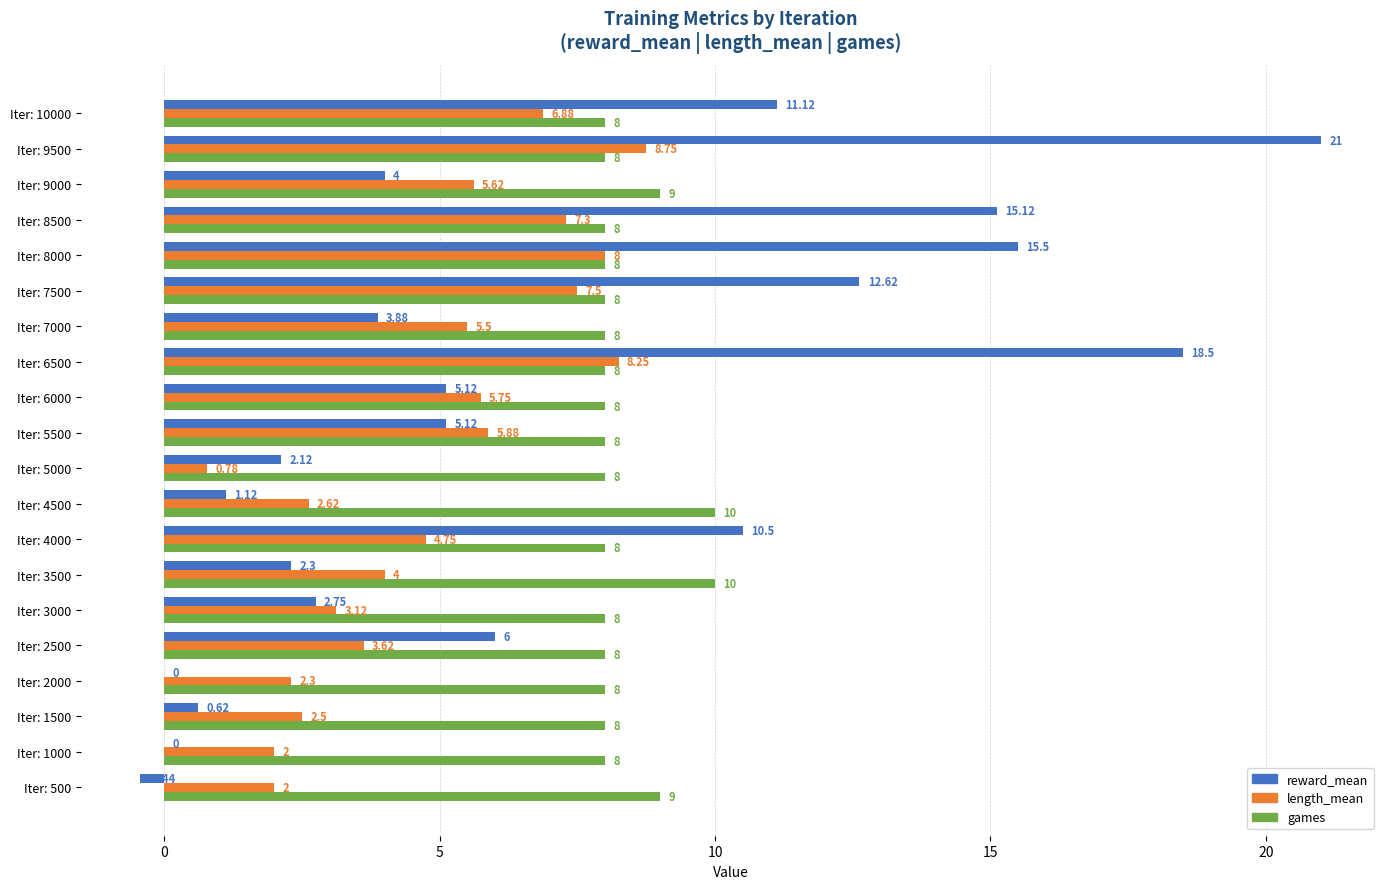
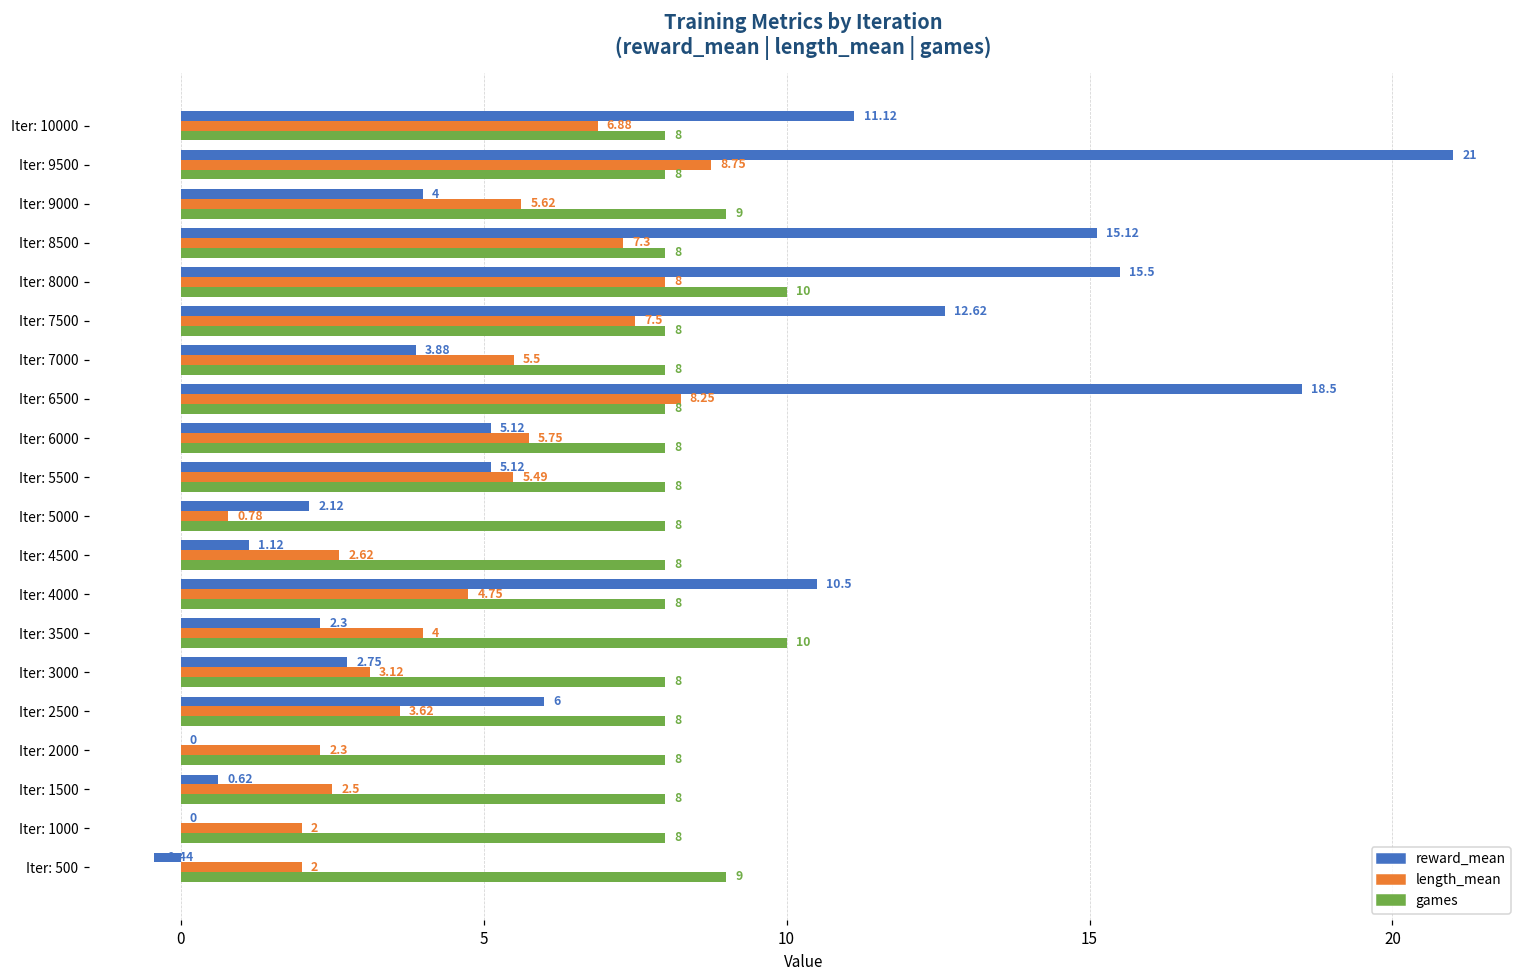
games, Iter: 8000: 8 -> 10
length_mean, Iter: 5500: 5.88 -> 5.49
games, Iter: 4500: 10 -> 8
